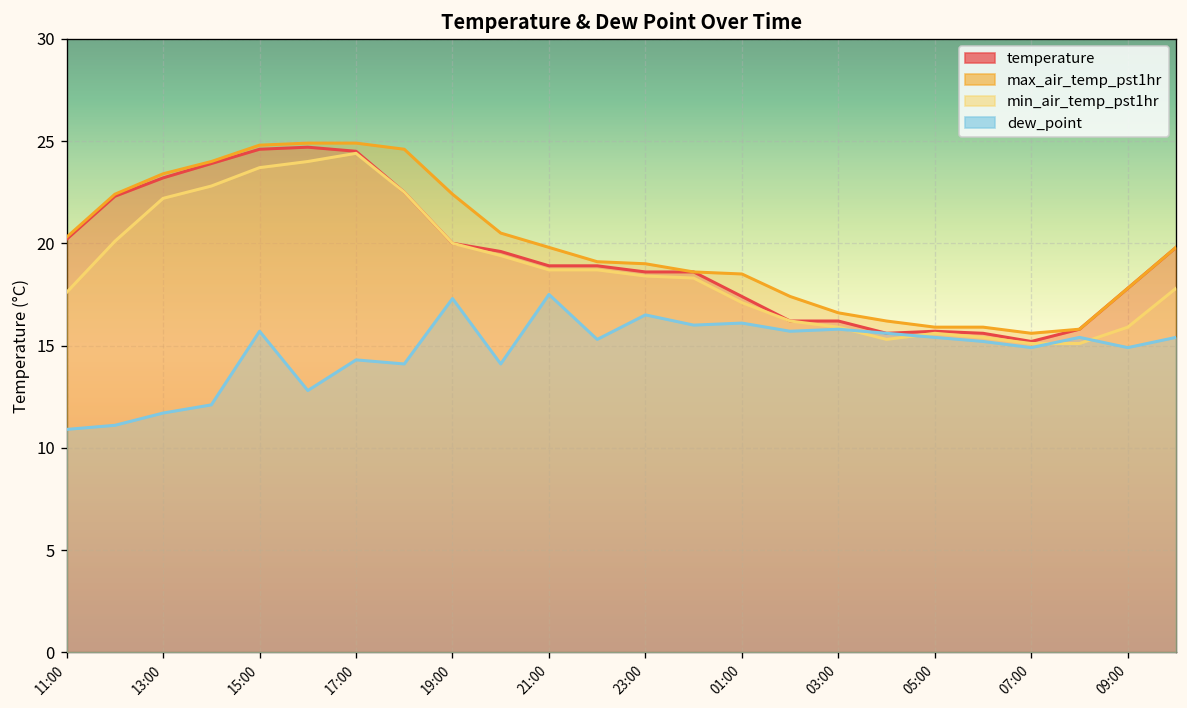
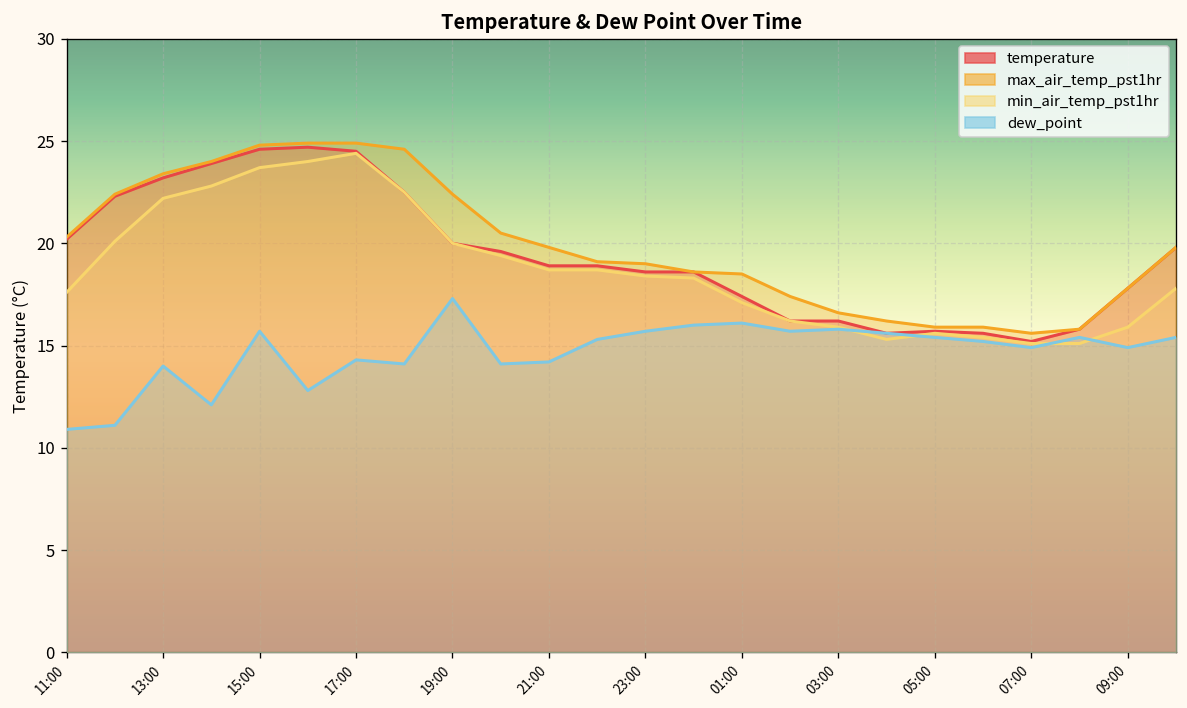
dew_point, 13:00: 11.7 -> 14.0
dew_point, 21:00: 17.5 -> 14.2
dew_point, 23:00: 16.5 -> 15.7
